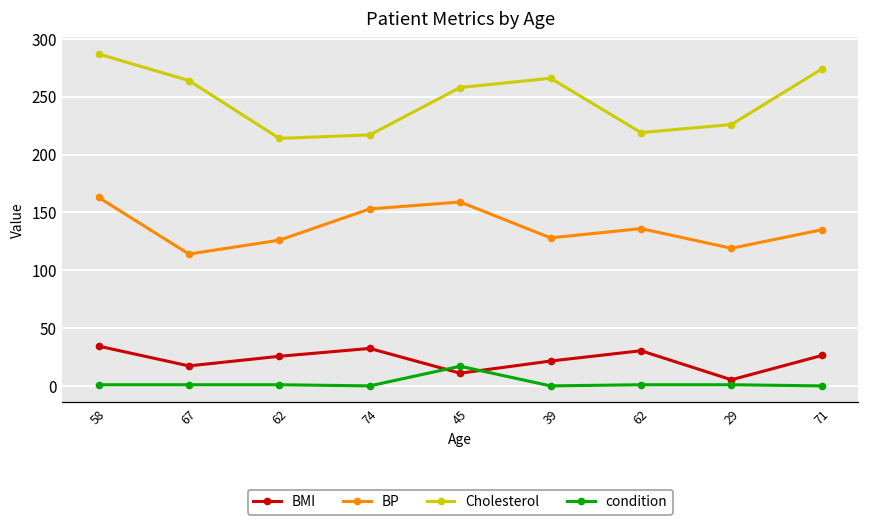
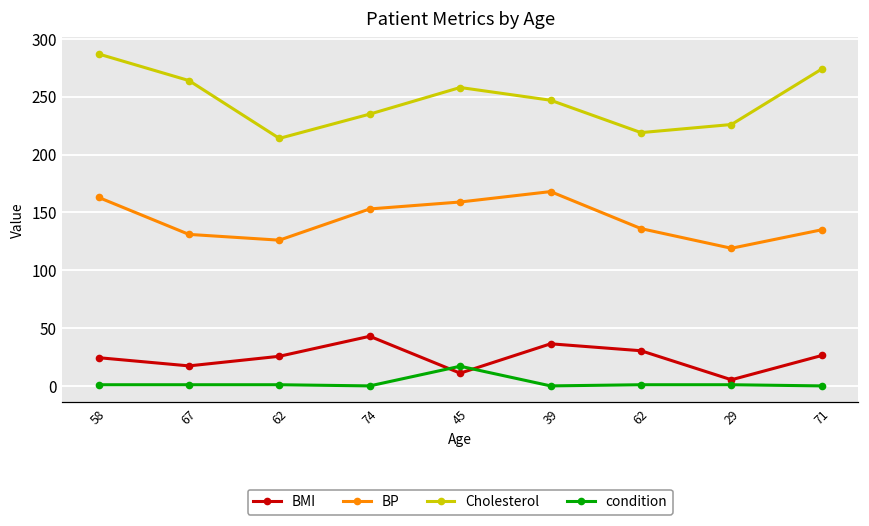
BMI, 58: 34 -> 24
BP, 67: 114 -> 131
BMI, 74: 32 -> 43
Cholesterol, 74: 217 -> 235
BMI, 39: 22 -> 36
BP, 39: 128 -> 168
Cholesterol, 39: 266 -> 247
